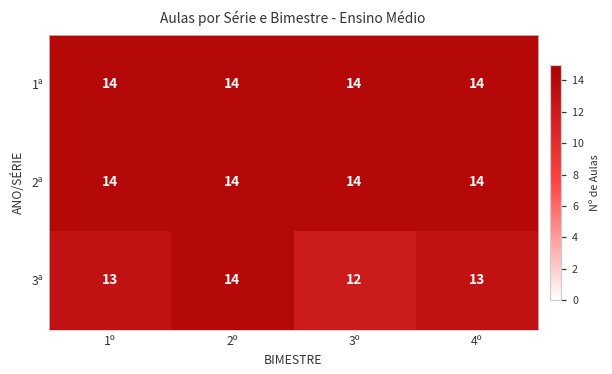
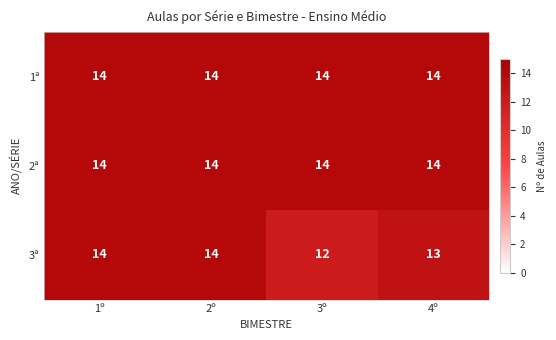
3ª, 1º: 13 -> 14
